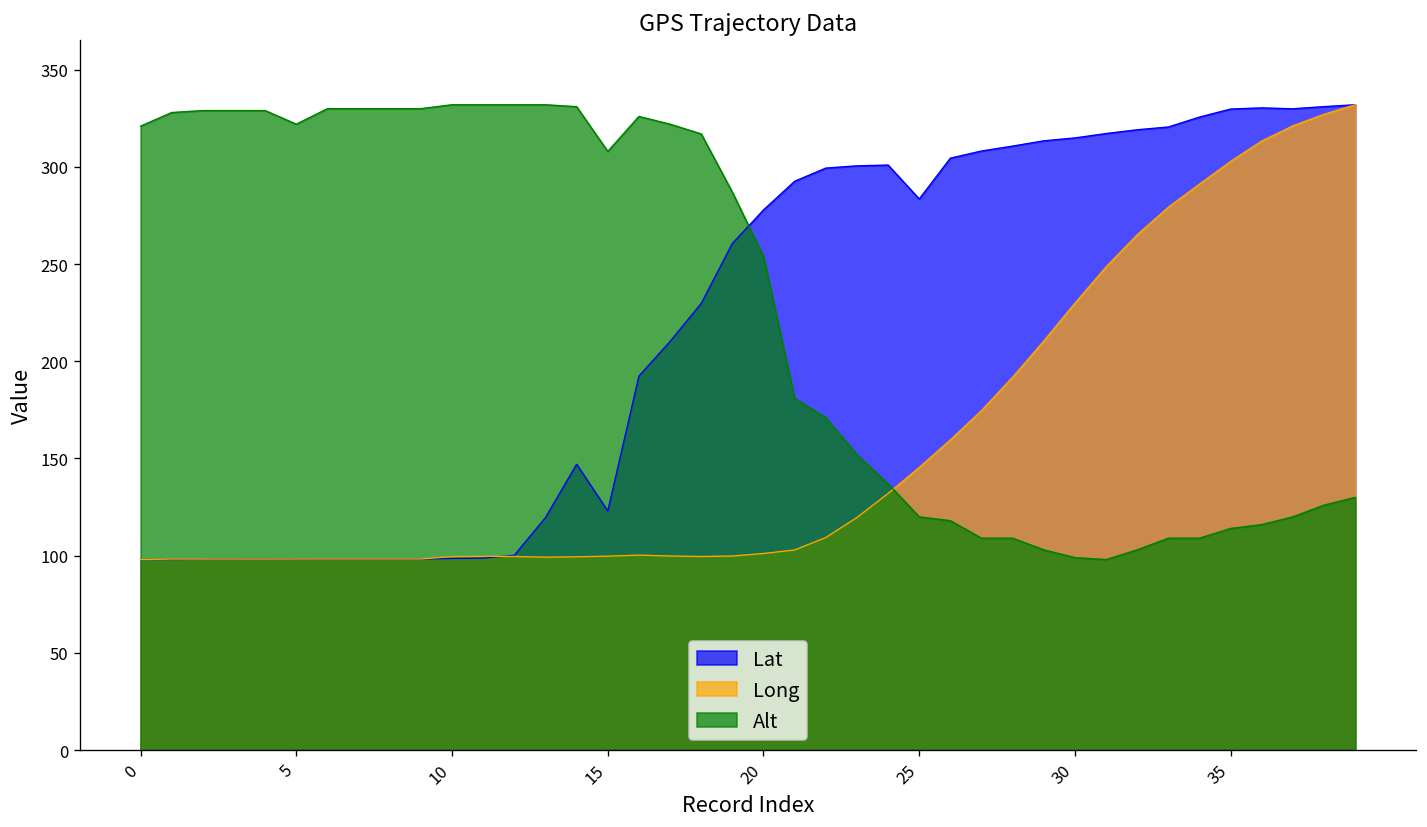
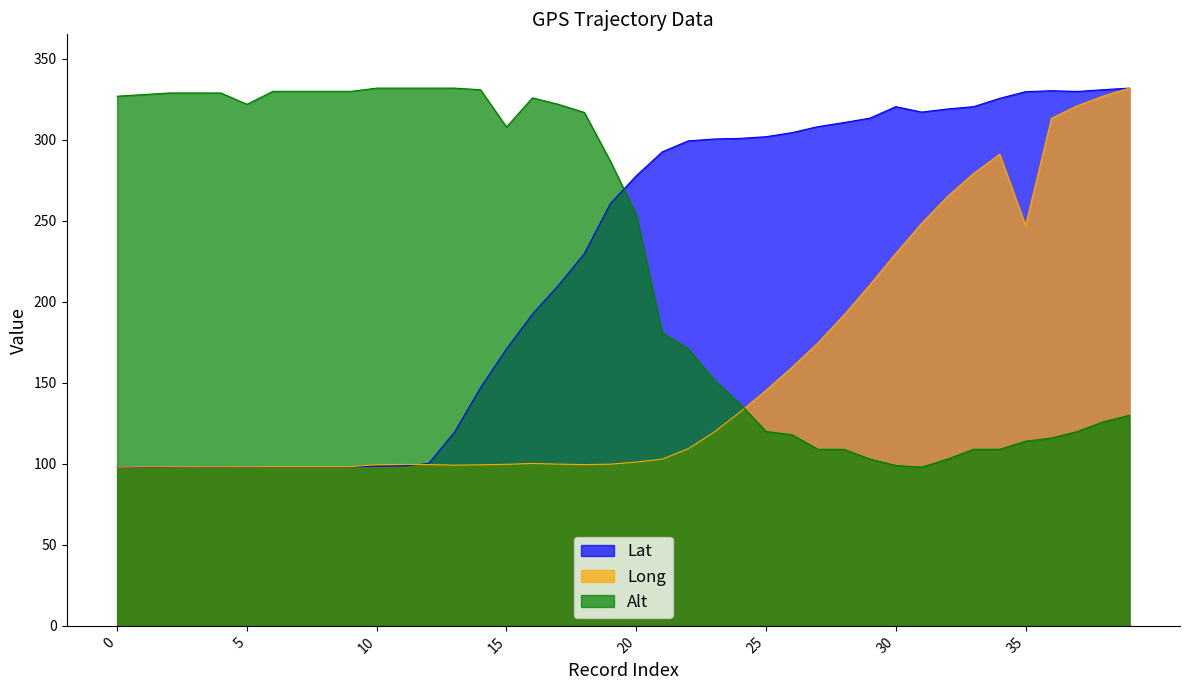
Alt, 0: 321 -> 327
Lat, 15: 123 -> 171
Lat, 25: 284 -> 302
Lat, 30: 315 -> 321
Long, 35: 303 -> 247
